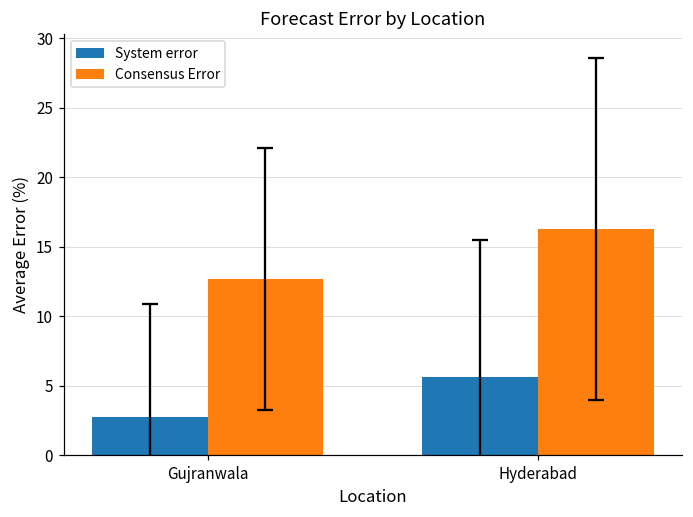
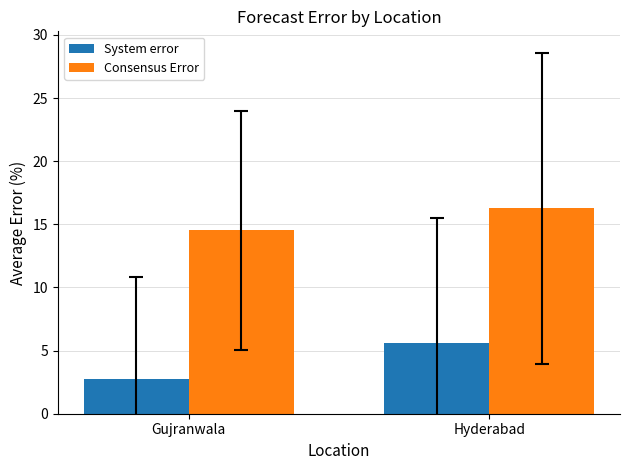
Consensus Error, Gujranwala: 12.7 -> 14.5
